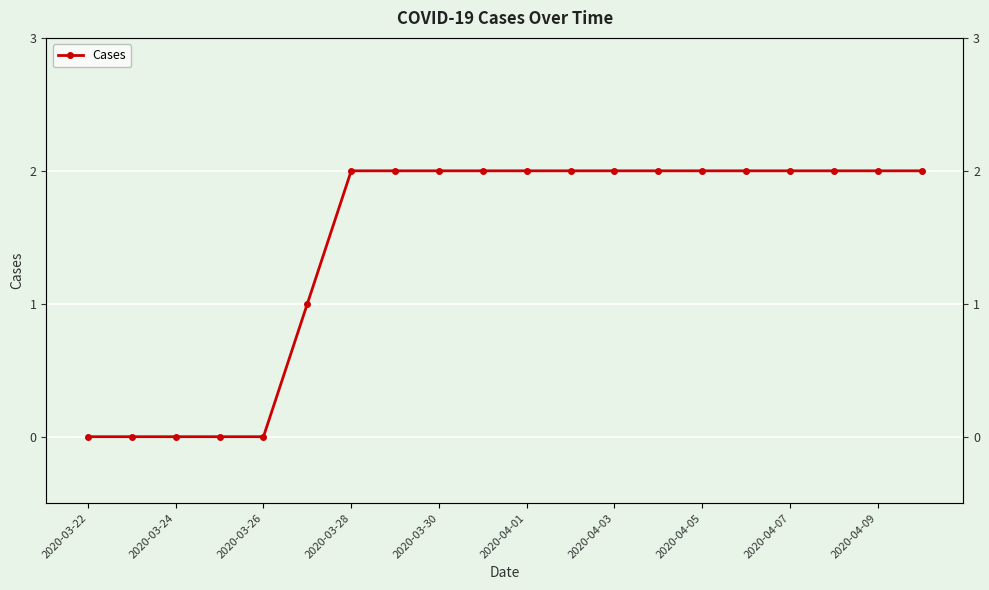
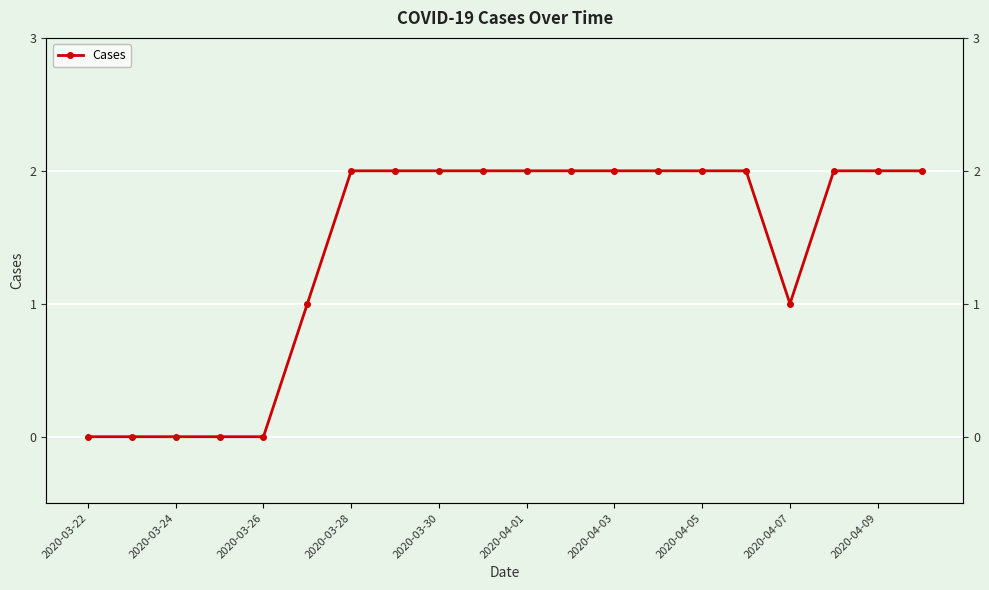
2020-04-07: 2 -> 1
